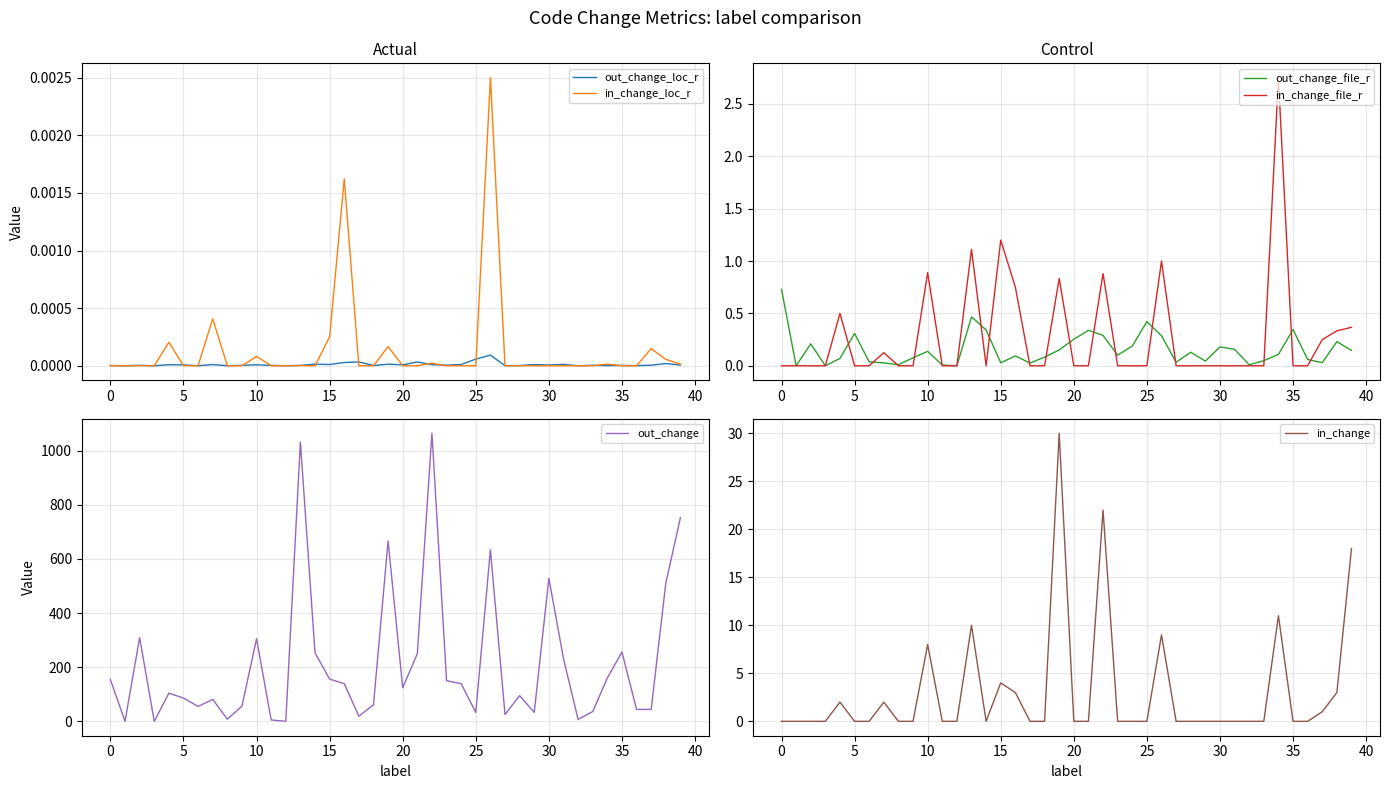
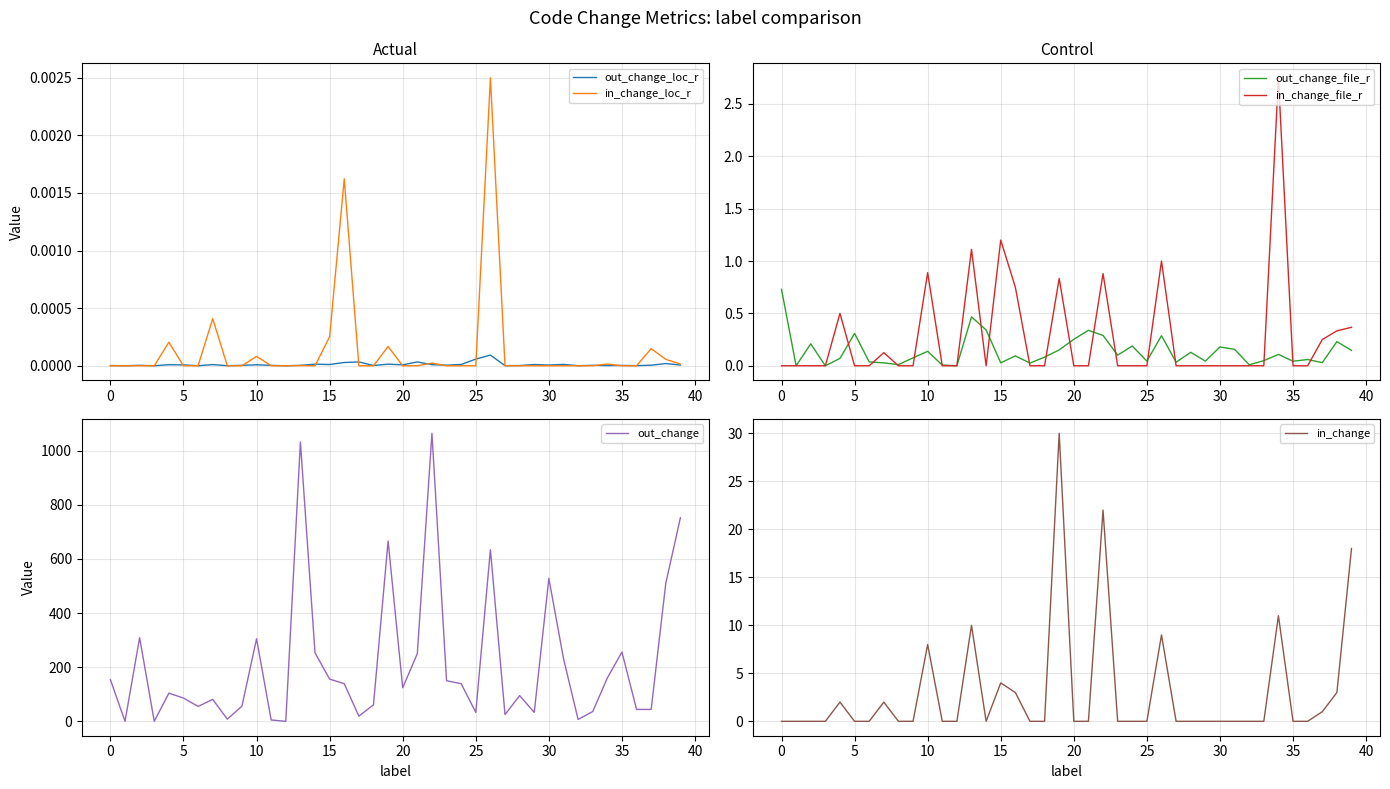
Control, out_change_file_r, 25: 0.42 -> 0.04
Control, out_change_file_r, 35: 0.35 -> 0.04
